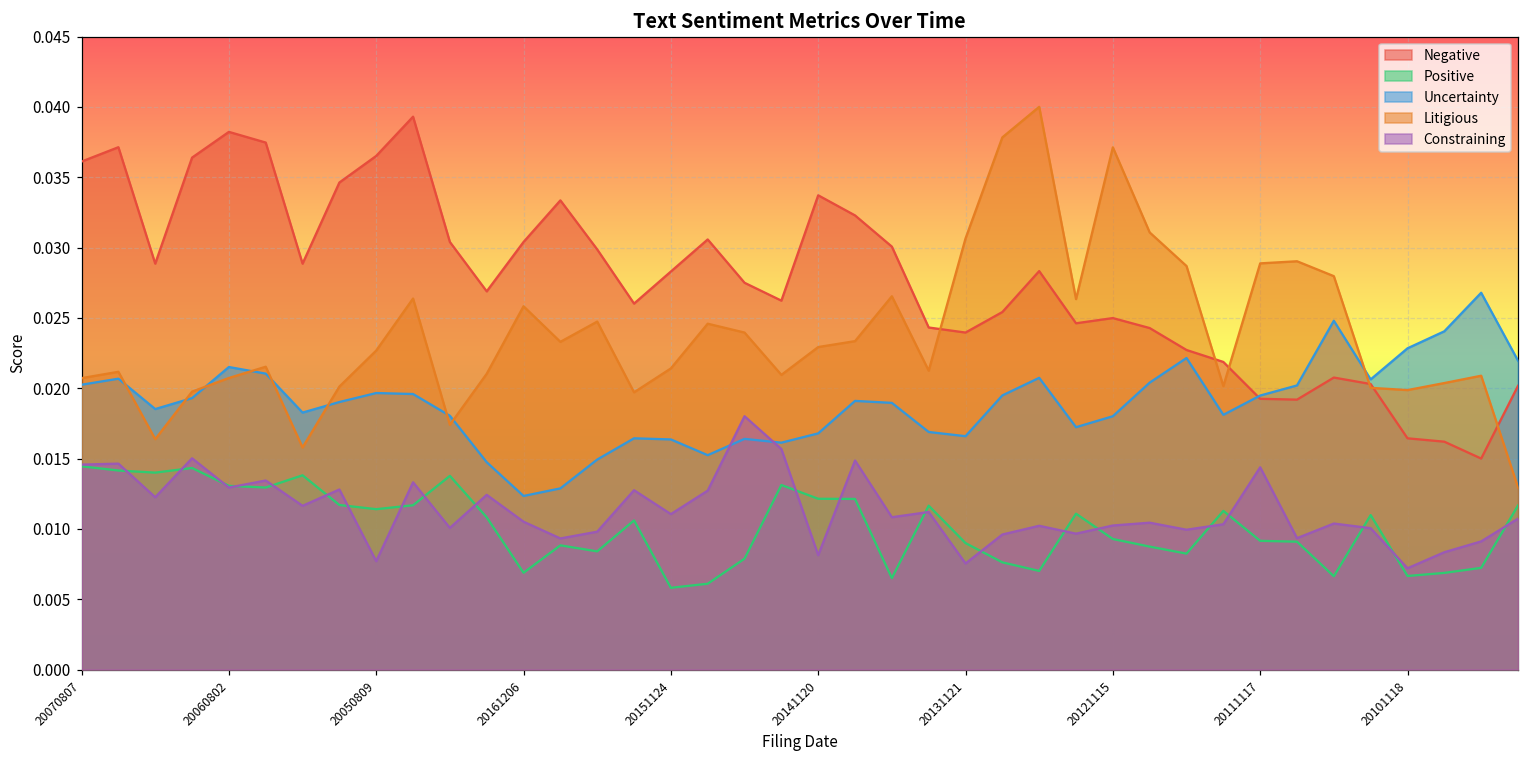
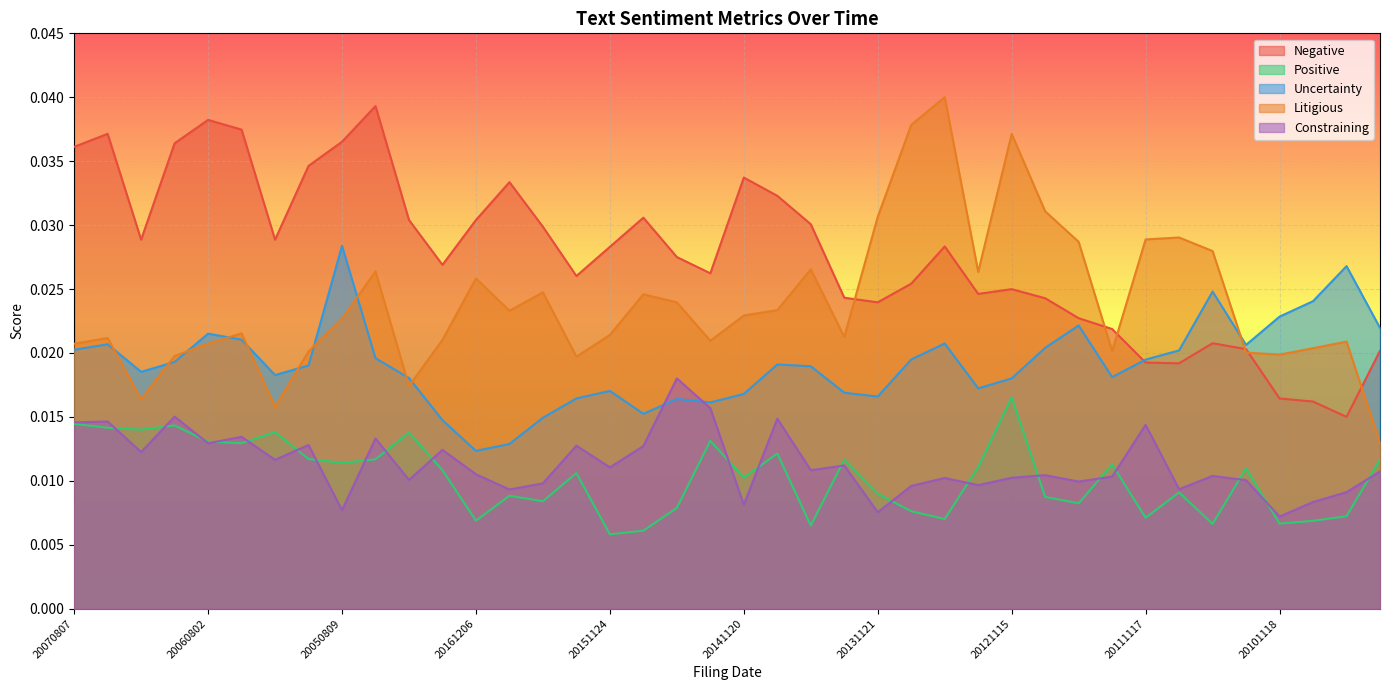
Uncertainty, 20050809: 0.0197 -> 0.0284
Uncertainty, 20151124: 0.0164 -> 0.0170
Positive, 20141120: 0.0121 -> 0.0103
Positive, 20121115: 0.0093 -> 0.0165
Positive, 20111117: 0.0092 -> 0.0071
